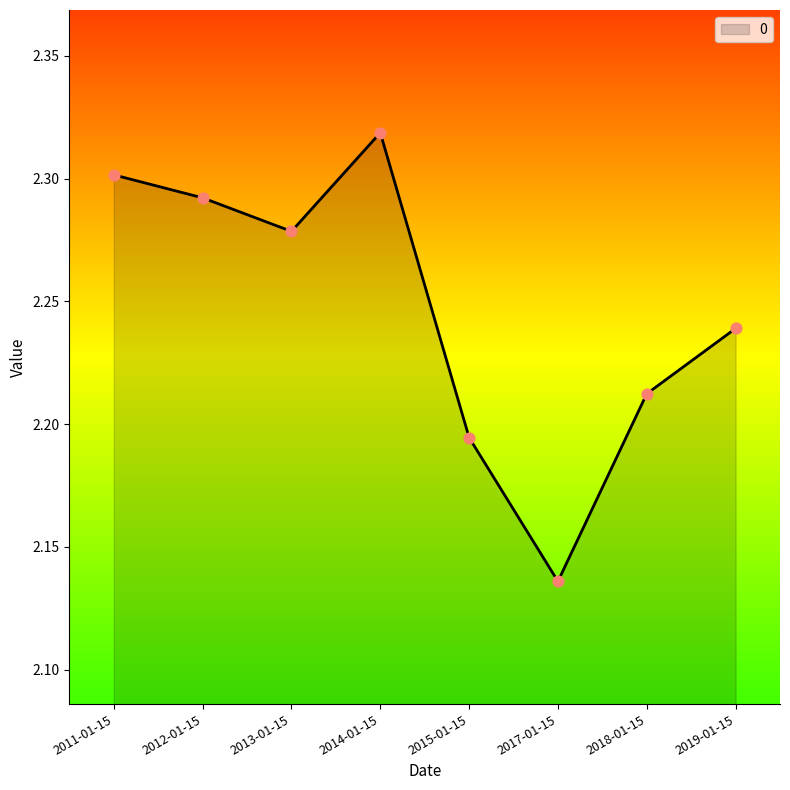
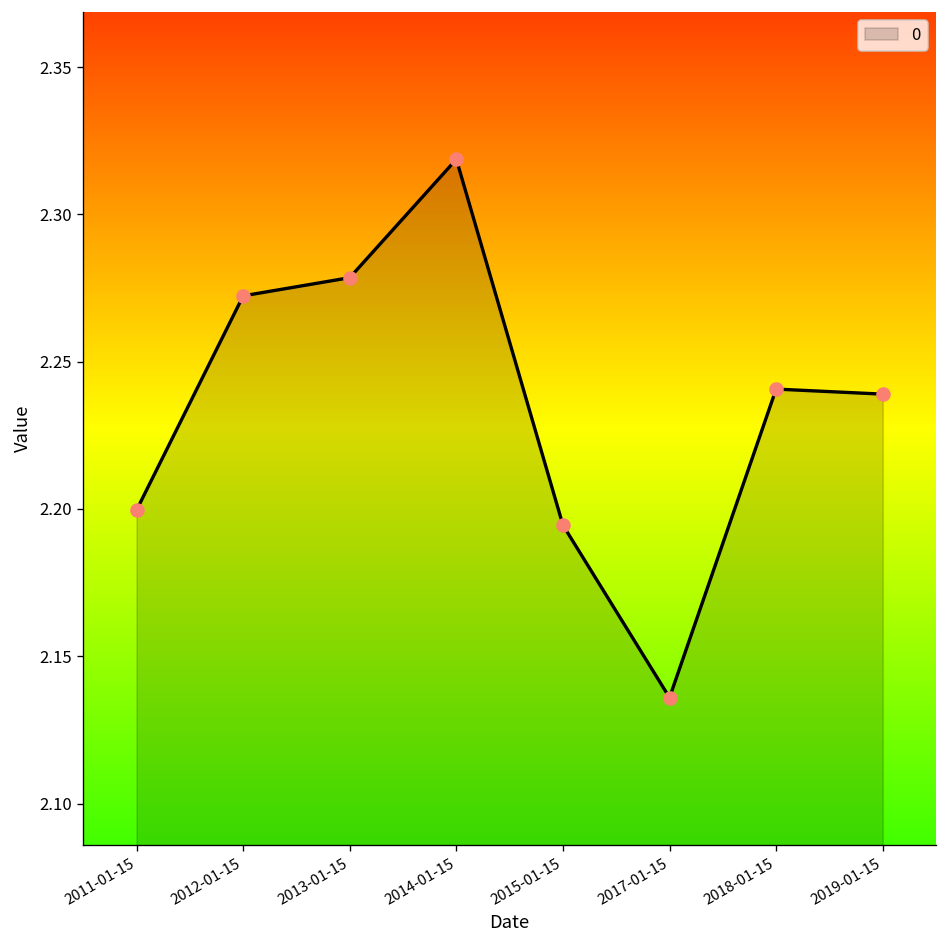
2011-01-15: 2.302 -> 2.200
2012-01-15: 2.292 -> 2.272
2018-01-15: 2.212 -> 2.241
